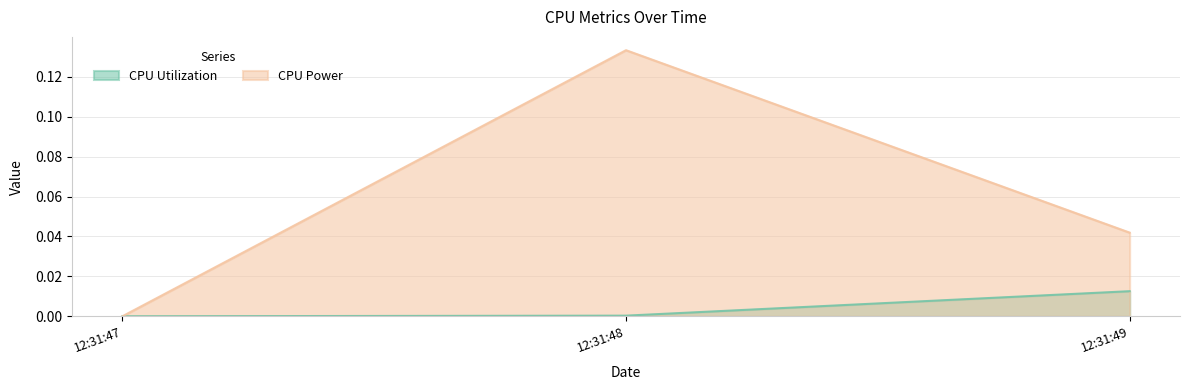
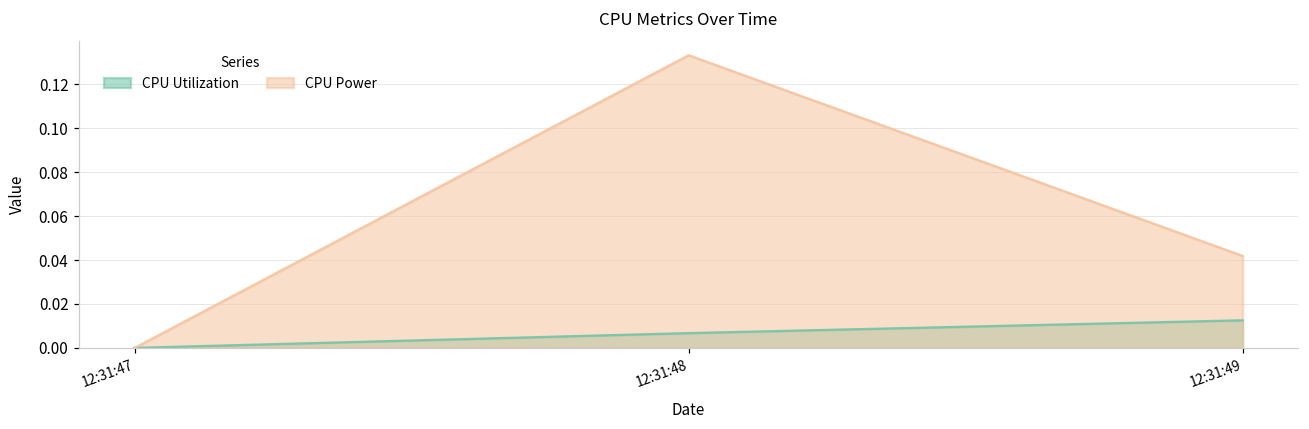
CPU Utilization, 12:31:48: 0.000 -> 0.007
